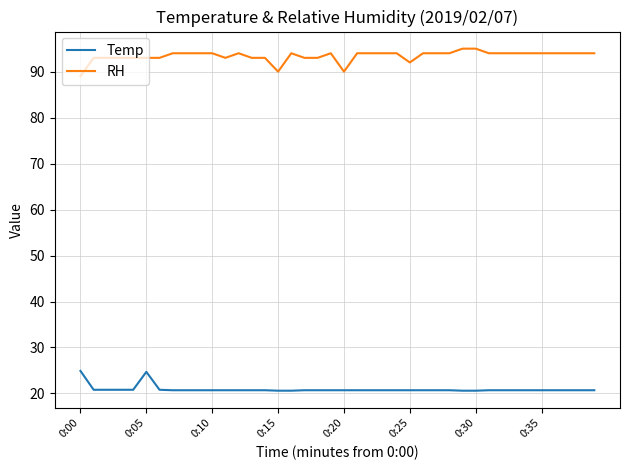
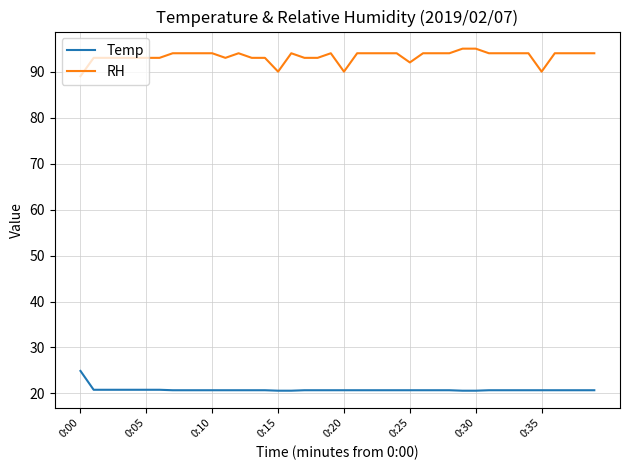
Temp, 0:05: 25 -> 21
RH, 0:35: 94 -> 90
